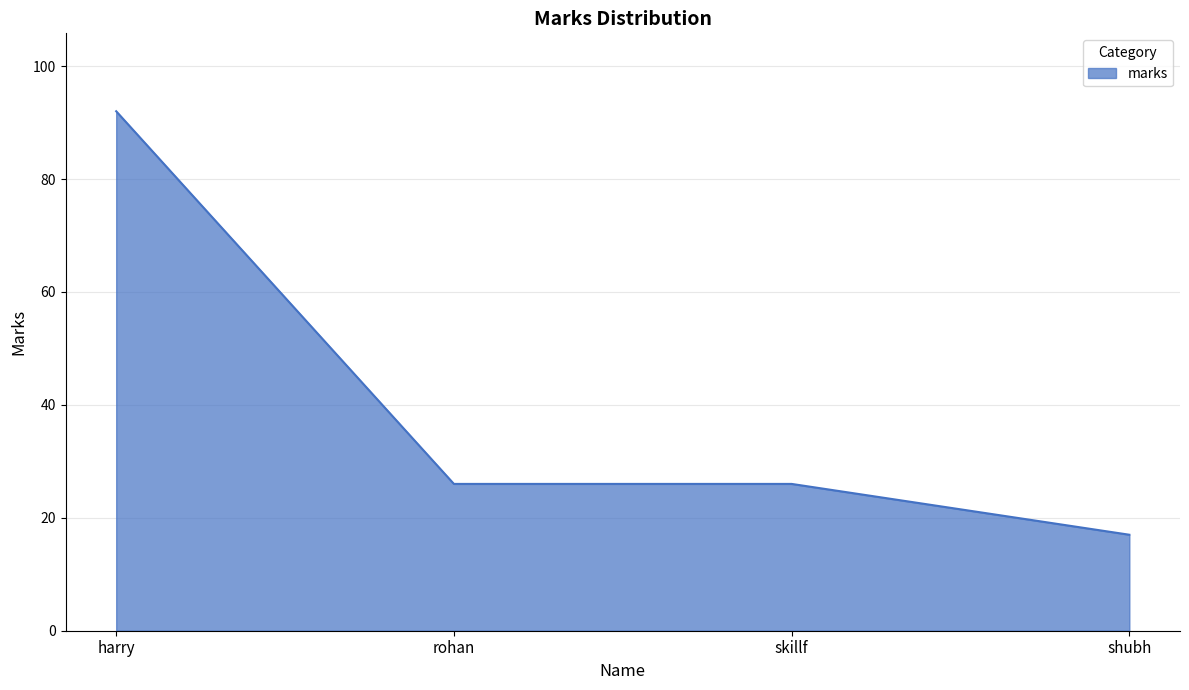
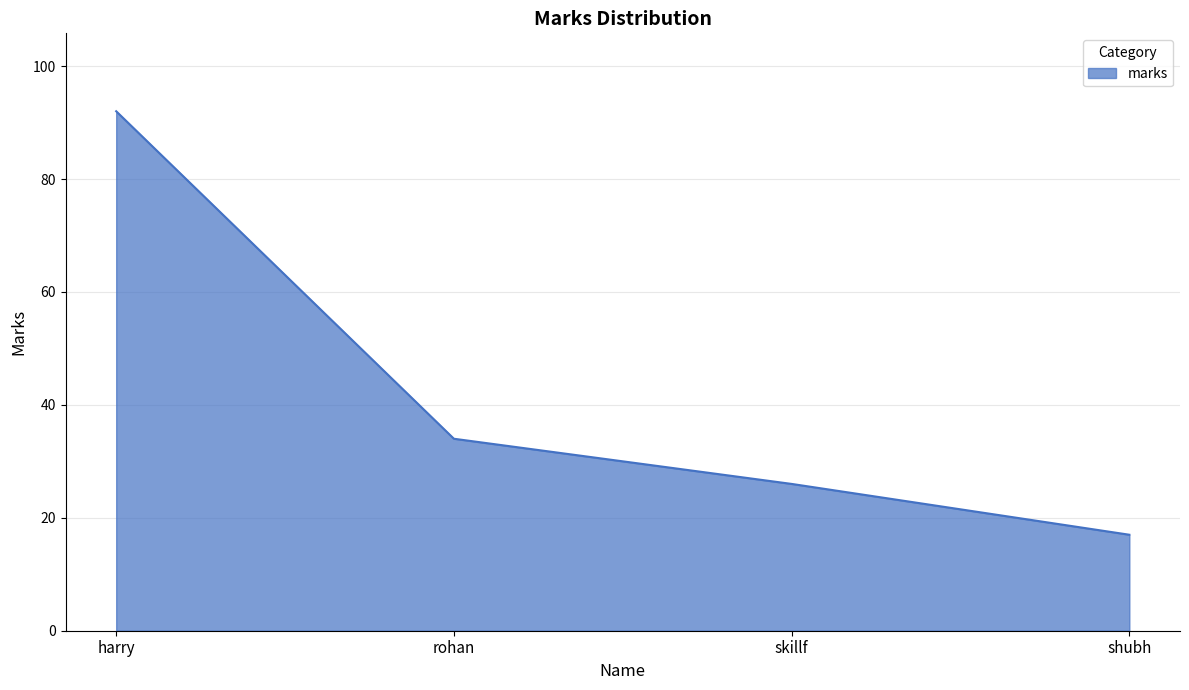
rohan: 26 -> 34
